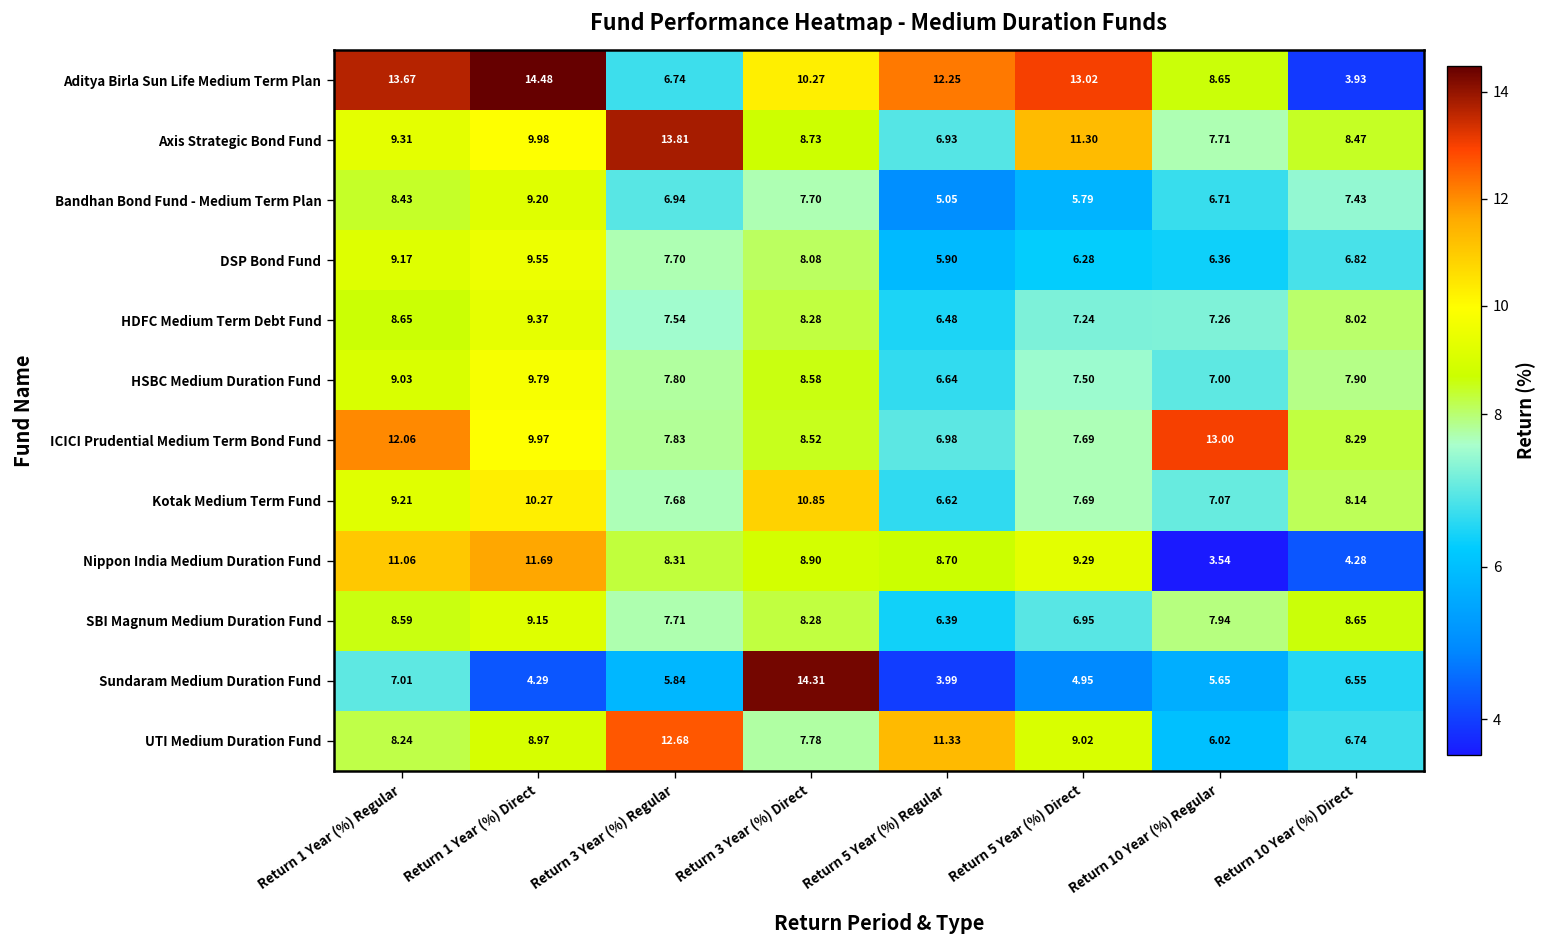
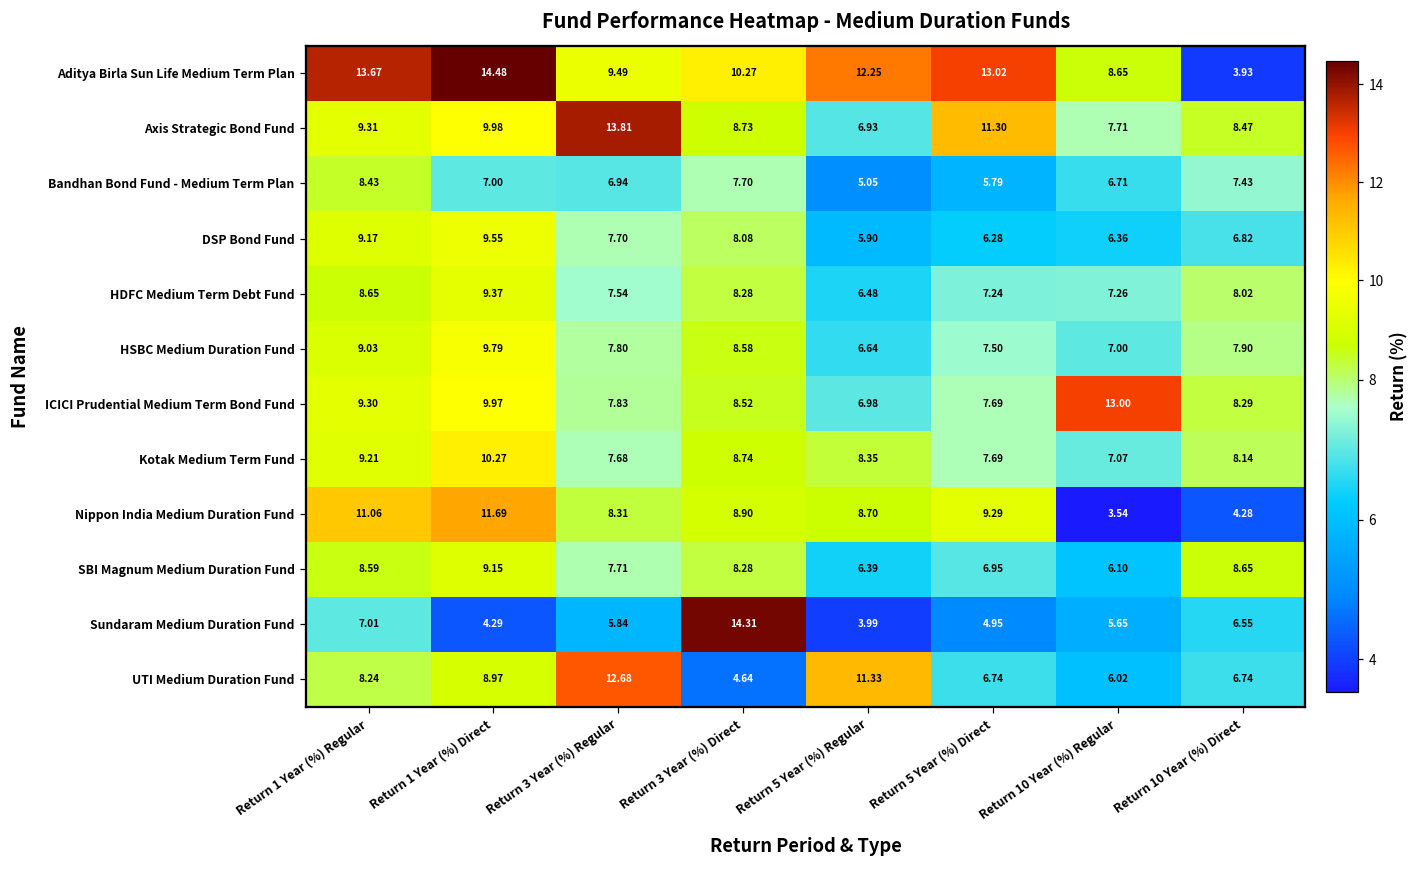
Aditya Birla Sun Life Medium Term Plan, Return 3 Year (%) Regular: 6.74 -> 9.49
Bandhan Bond Fund - Medium Term Plan, Return 1 Year (%) Direct: 9.20 -> 7.00
ICICI Prudential Medium Term Bond Fund, Return 1 Year (%) Regular: 12.06 -> 9.30
Kotak Medium Term Fund, Return 3 Year (%) Direct: 10.85 -> 8.74
Kotak Medium Term Fund, Return 5 Year (%) Regular: 6.62 -> 8.35
SBI Magnum Medium Duration Fund, Return 10 Year (%) Regular: 7.94 -> 6.10
UTI Medium Duration Fund, Return 3 Year (%) Direct: 7.78 -> 4.64
UTI Medium Duration Fund, Return 5 Year (%) Direct: 9.02 -> 6.74
